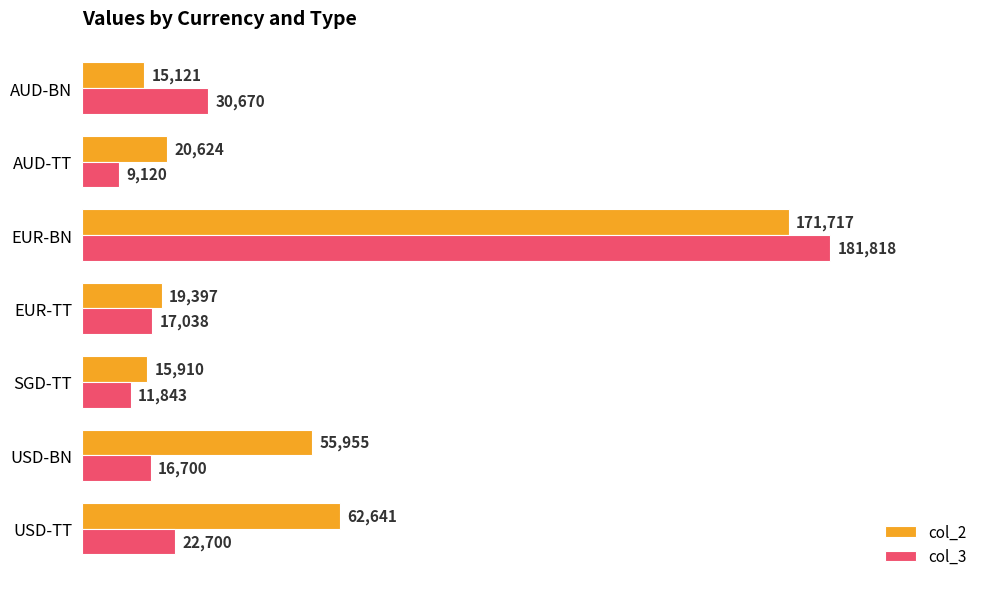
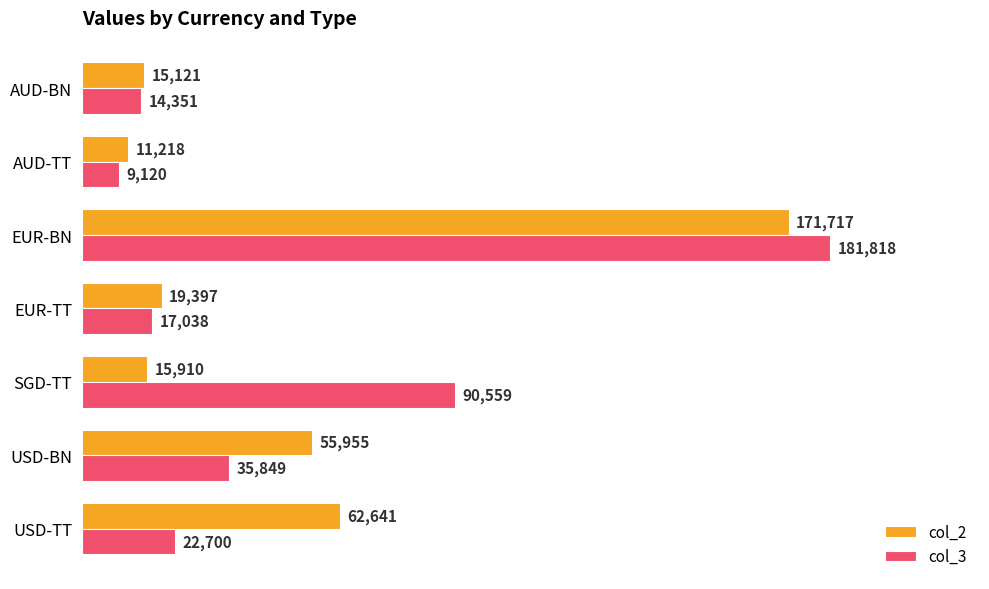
col_3, AUD-BN: 30,670 -> 14,351
col_2, AUD-TT: 20,624 -> 11,218
col_3, SGD-TT: 11,843 -> 90,559
col_3, USD-BN: 16,700 -> 35,849
